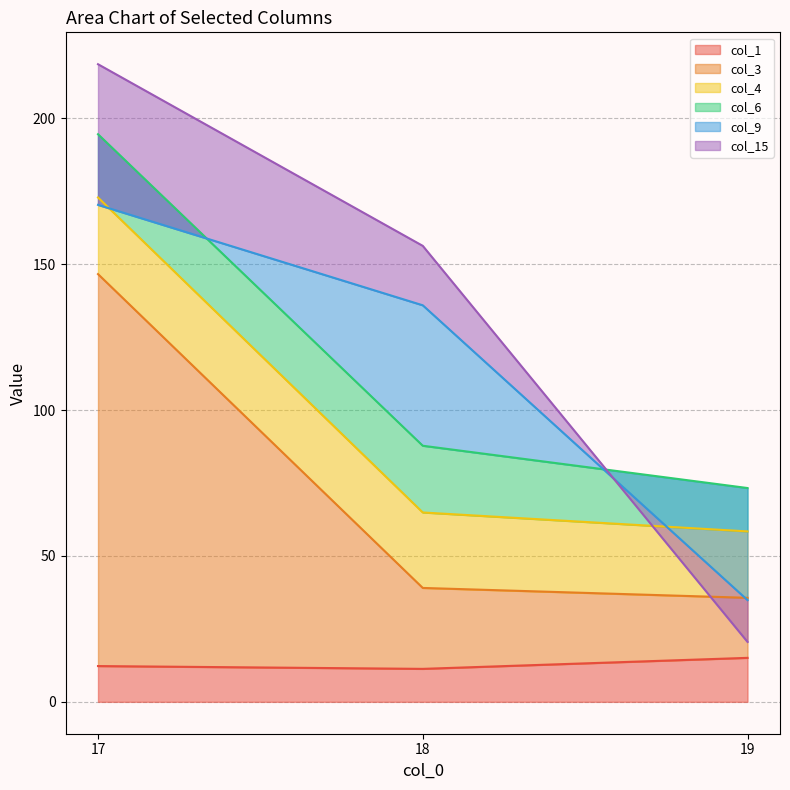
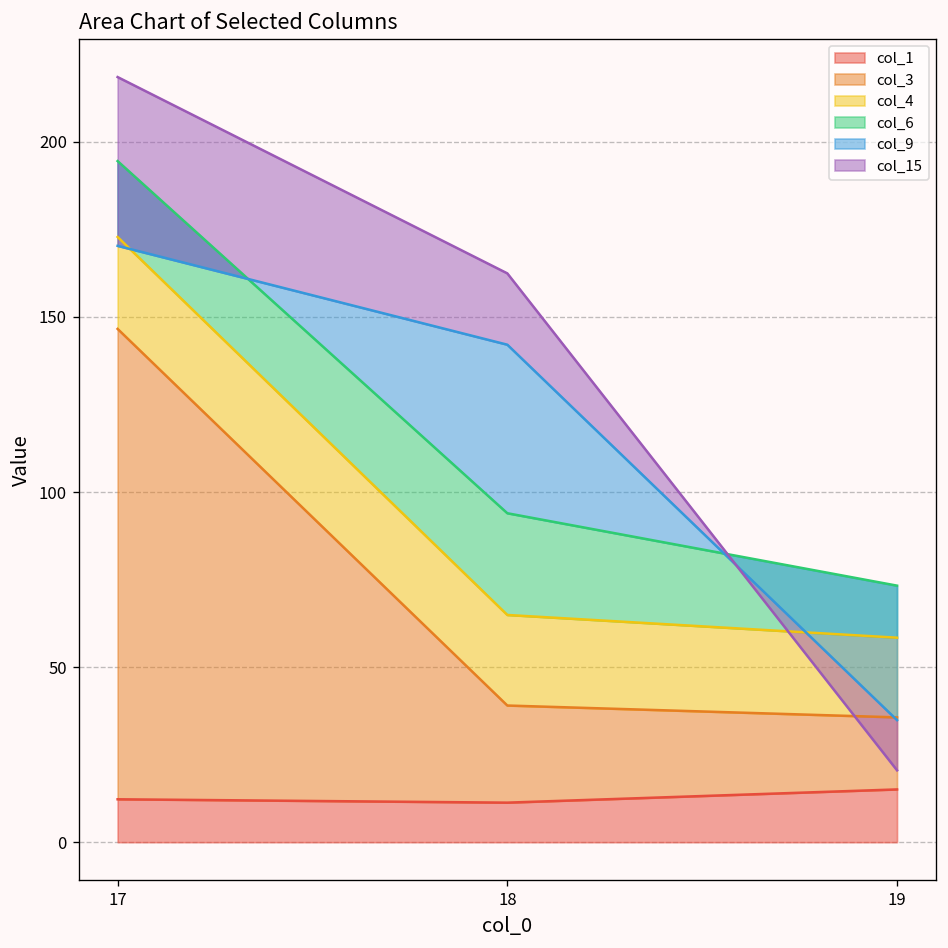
col_6, 18: 23 -> 29
